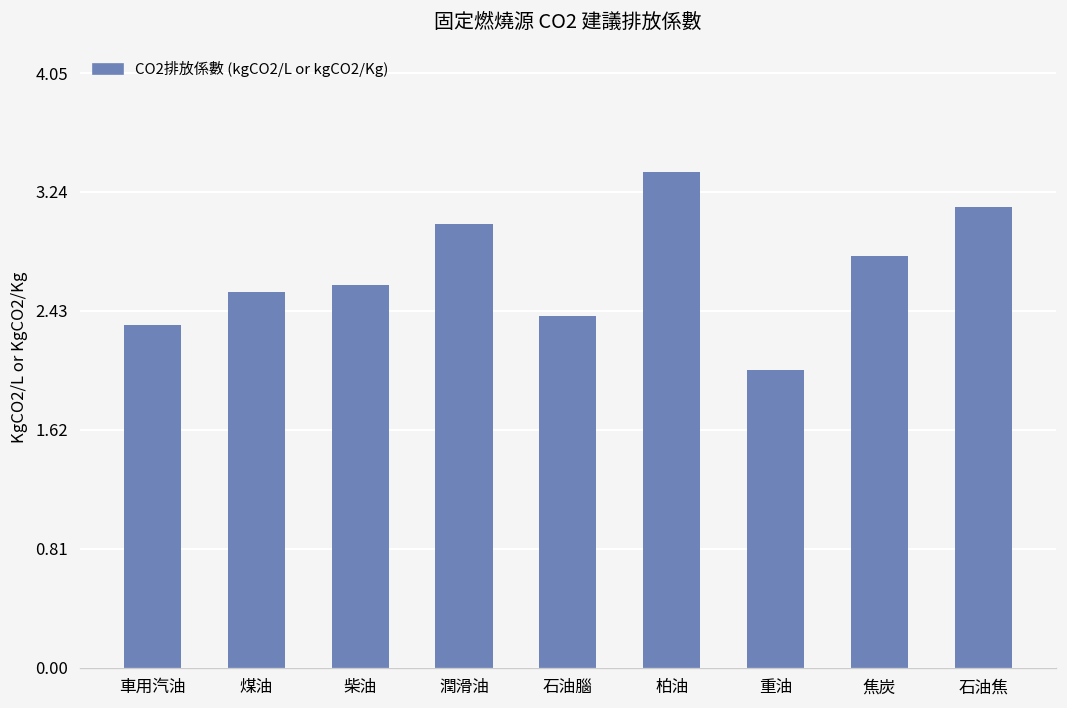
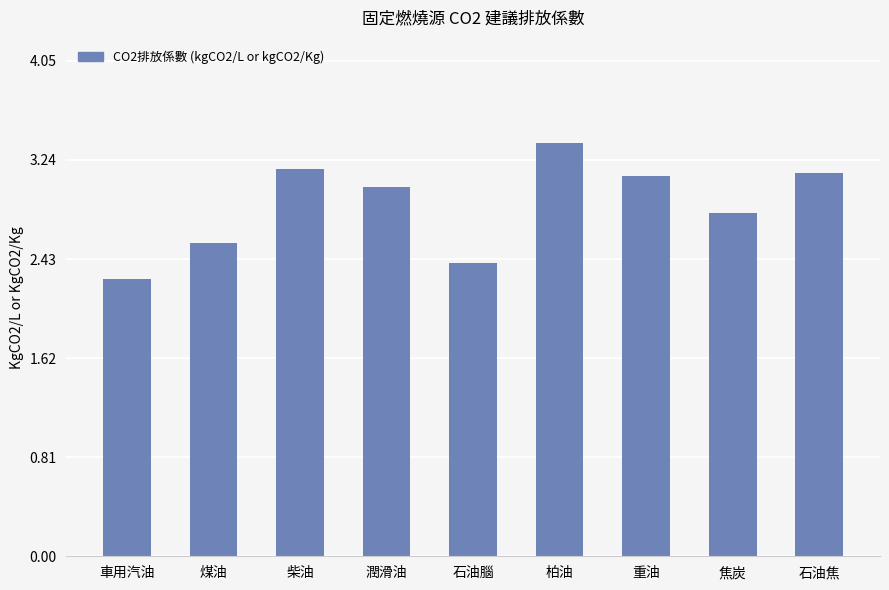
車用汽油: 2.34 -> 2.26
柴油: 2.61 -> 3.17
重油: 2.03 -> 3.11
